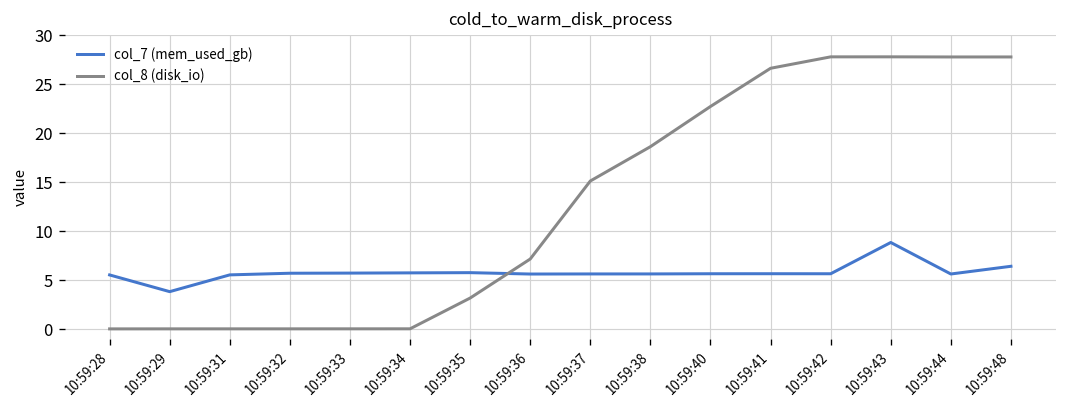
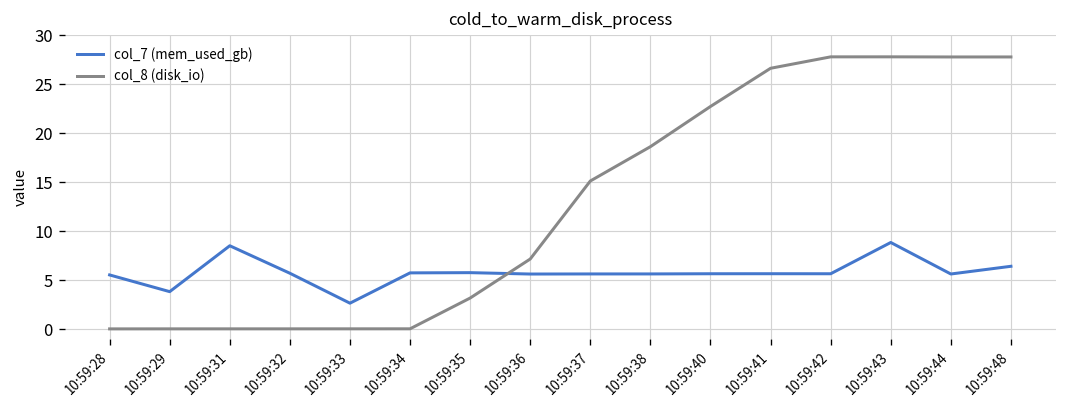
col_7 (mem_used_gb), 10:59:31: 6 -> 9
col_7 (mem_used_gb), 10:59:33: 6 -> 3
